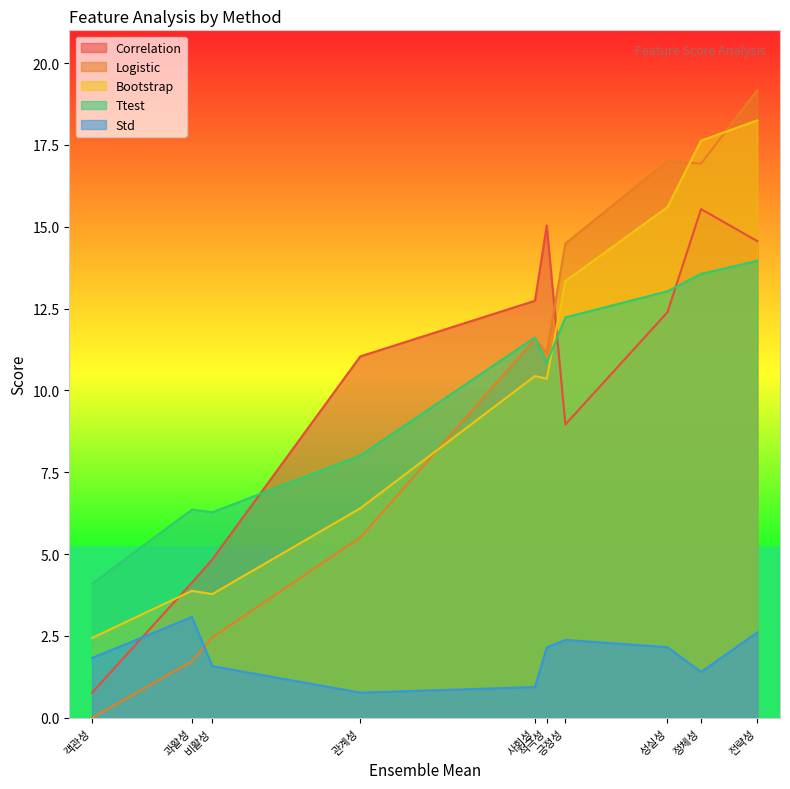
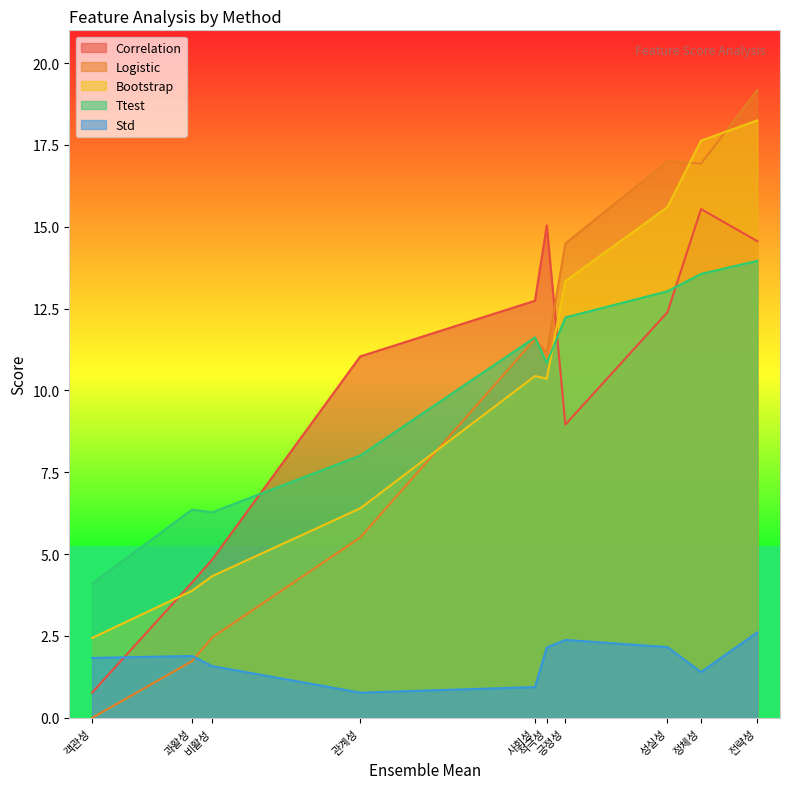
Std, 과활성: 3.1 -> 1.9
Bootstrap, 비활성: 3.8 -> 4.3
